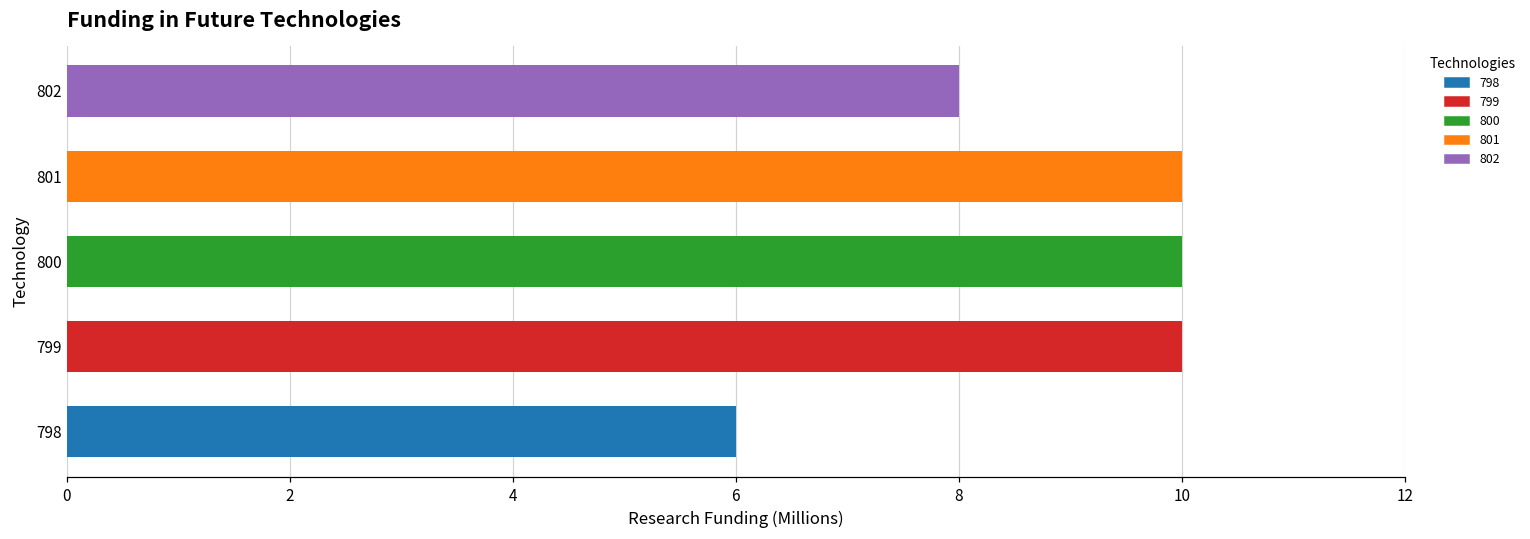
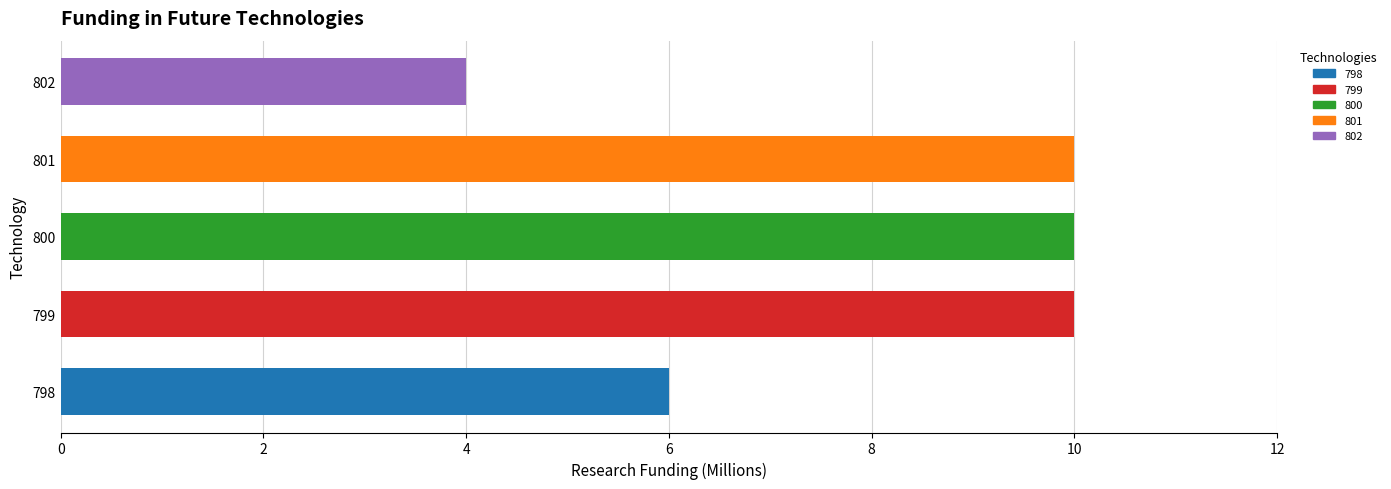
802: 8 -> 4
